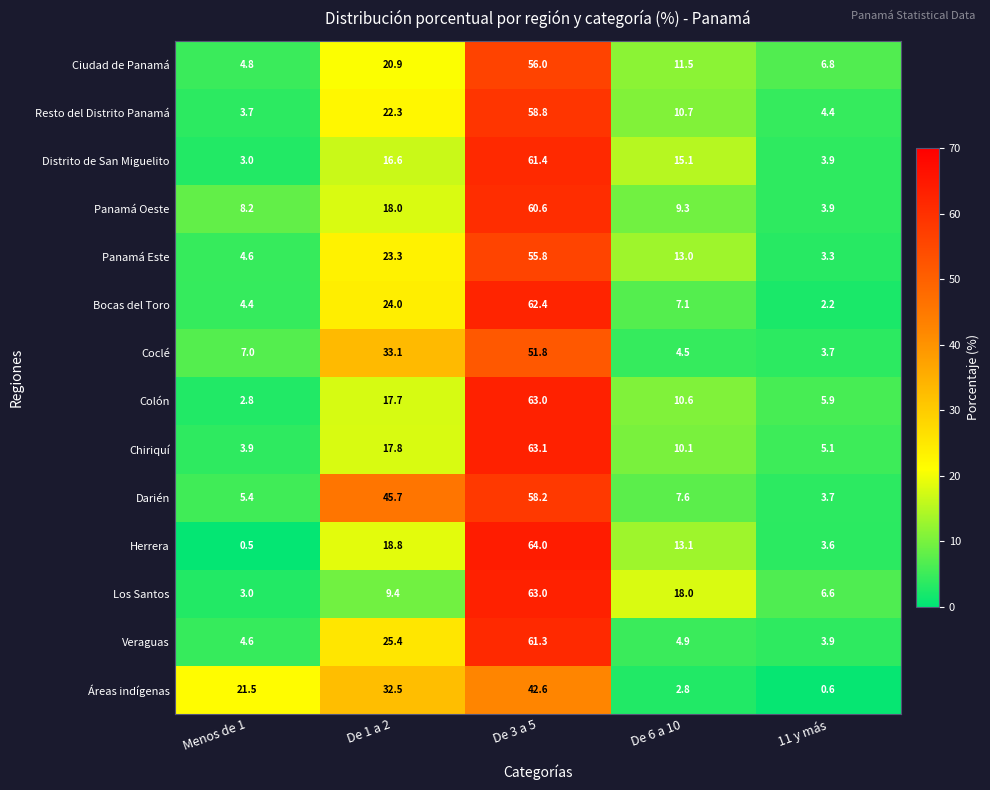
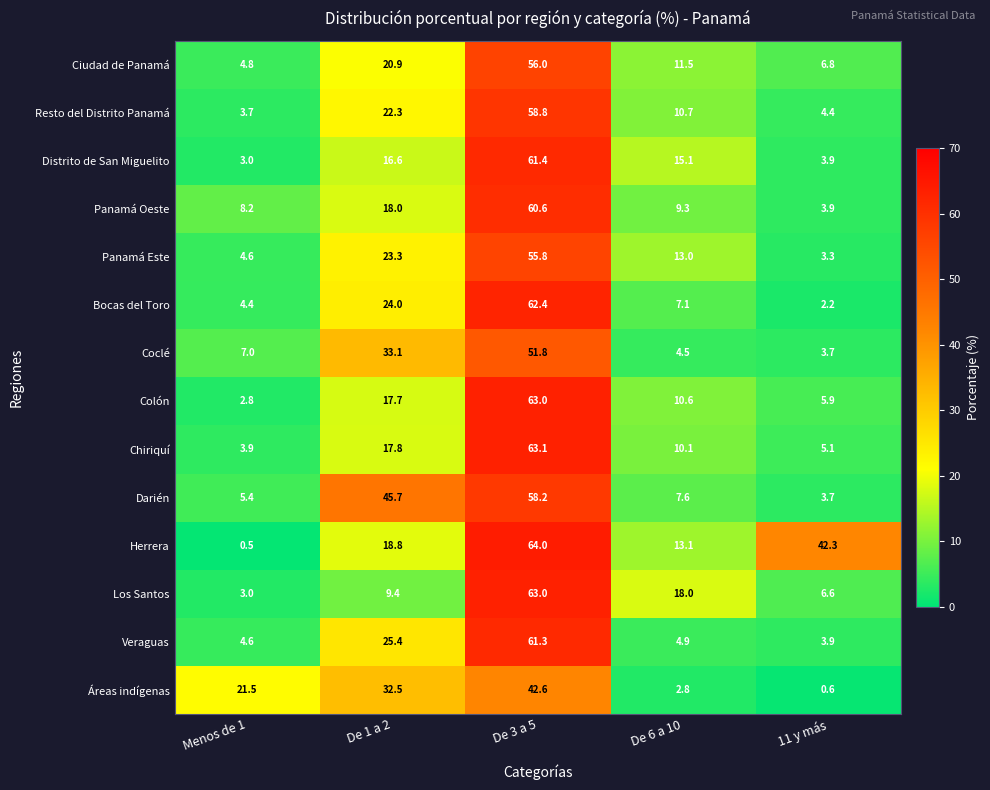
Herrera, 11 y más: 3.6 -> 42.3
